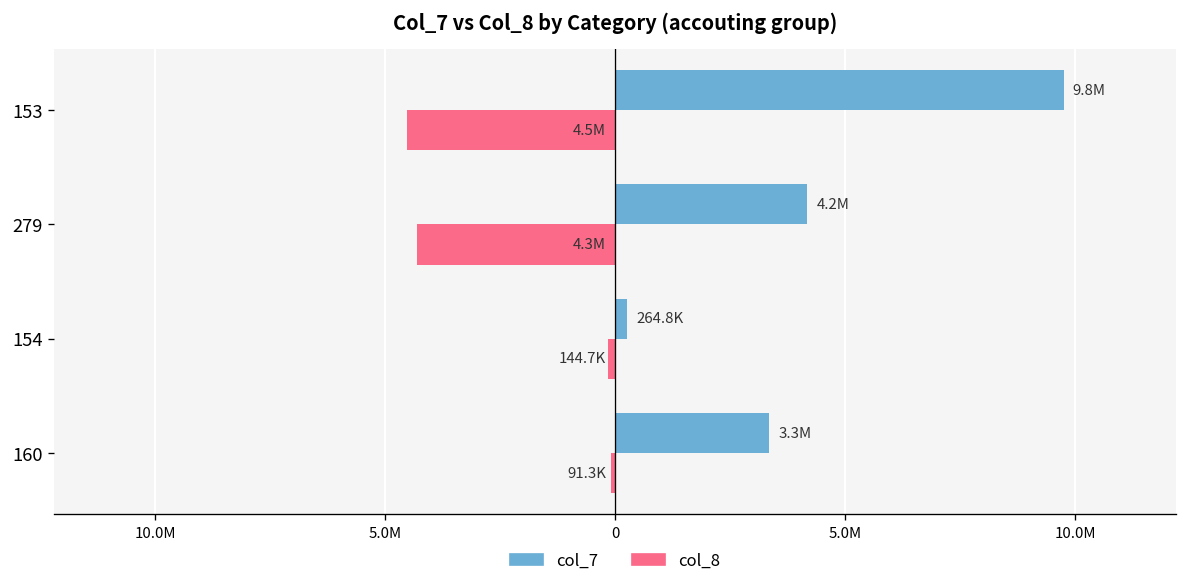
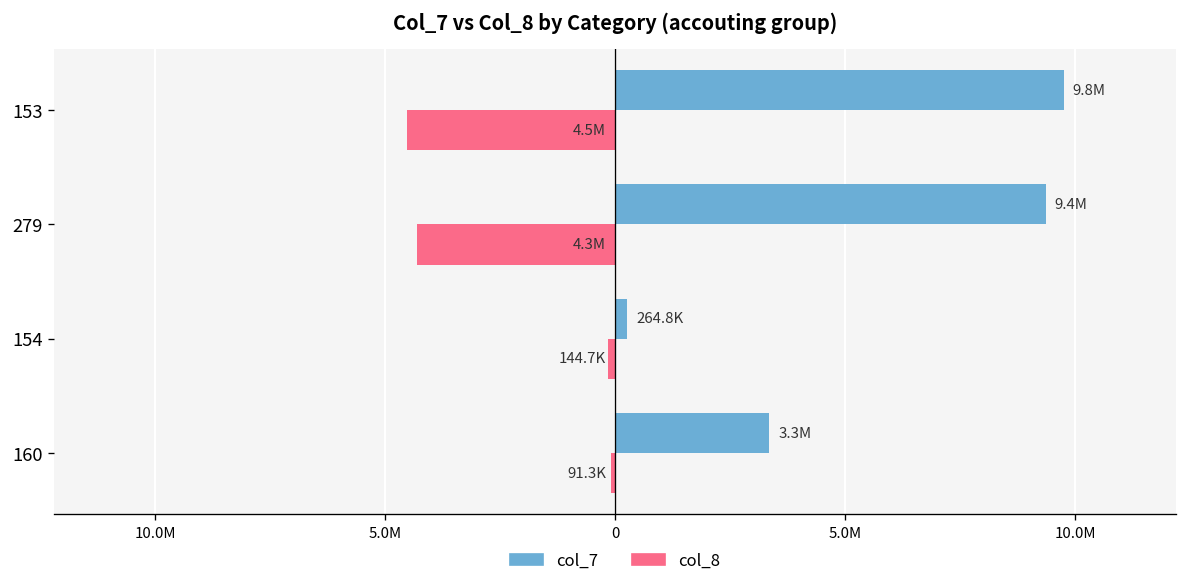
col_7, 279: 4.2M -> 9.4M
